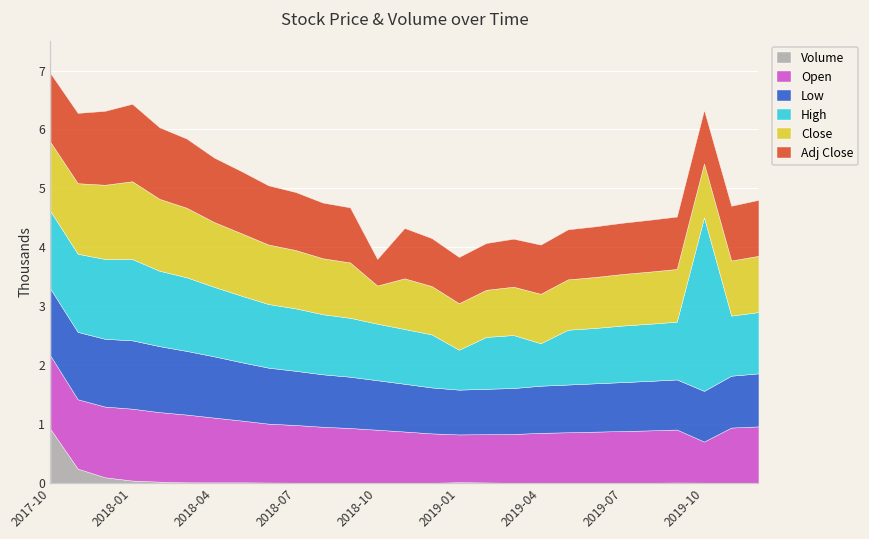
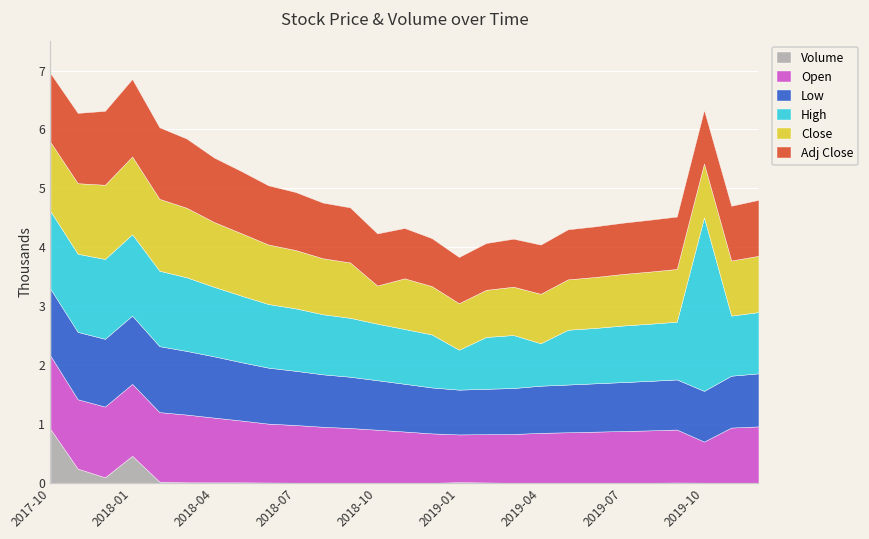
Volume, 2018-01: 0.0 -> 0.5
Adj Close, 2018-10: 0.5 -> 0.9
